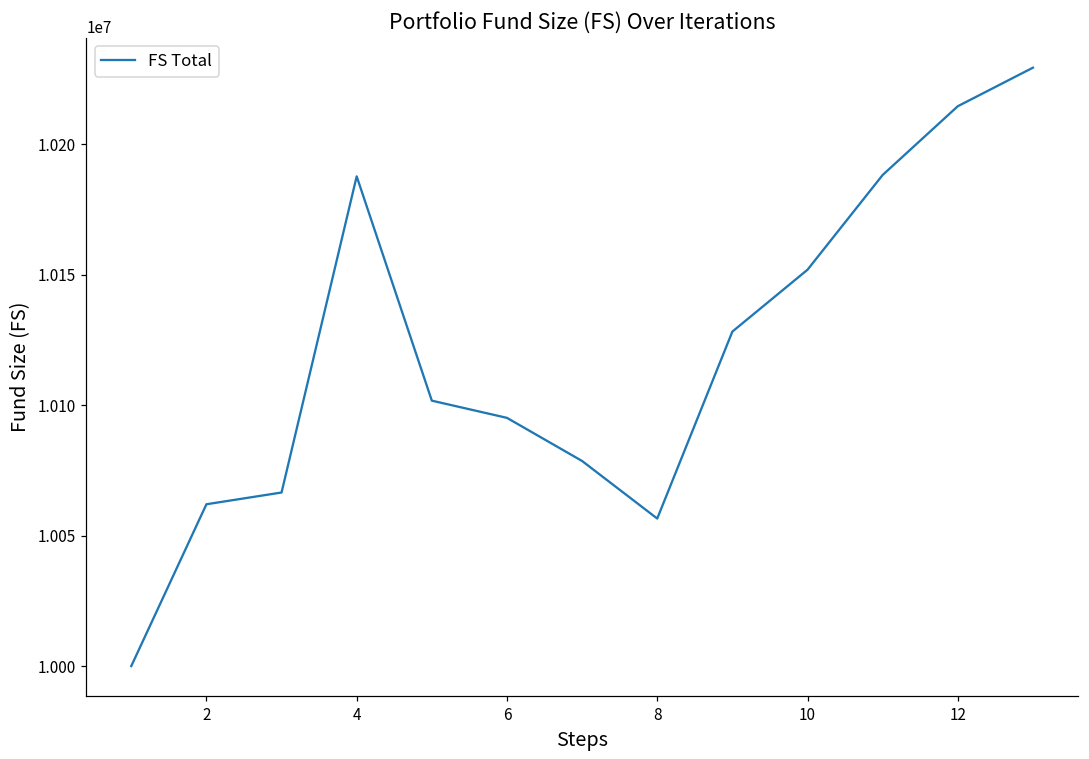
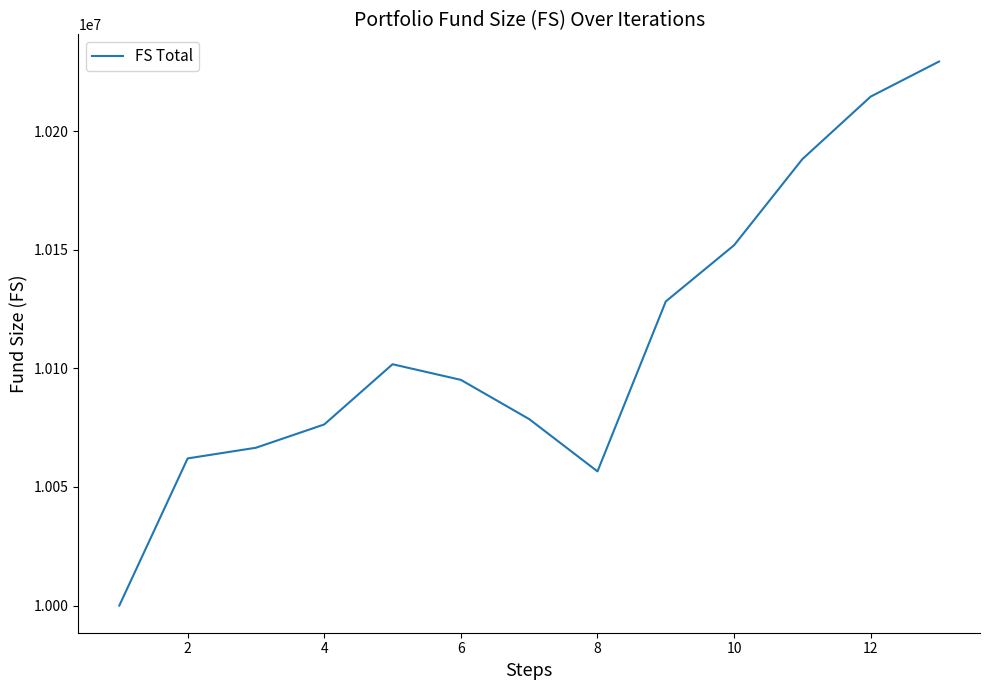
4: 10188000 -> 10076000
